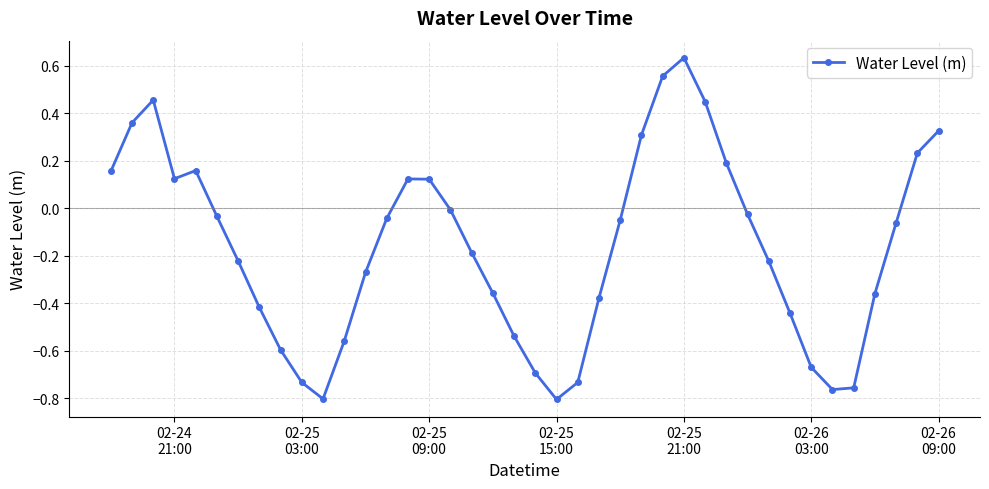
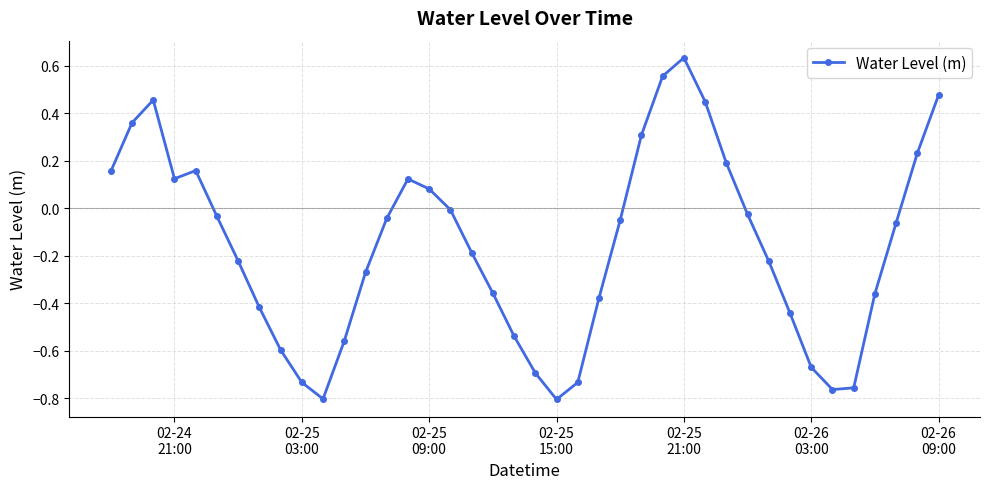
02-25 09:00: 0.12 -> 0.08
02-26 09:00: 0.33 -> 0.48
